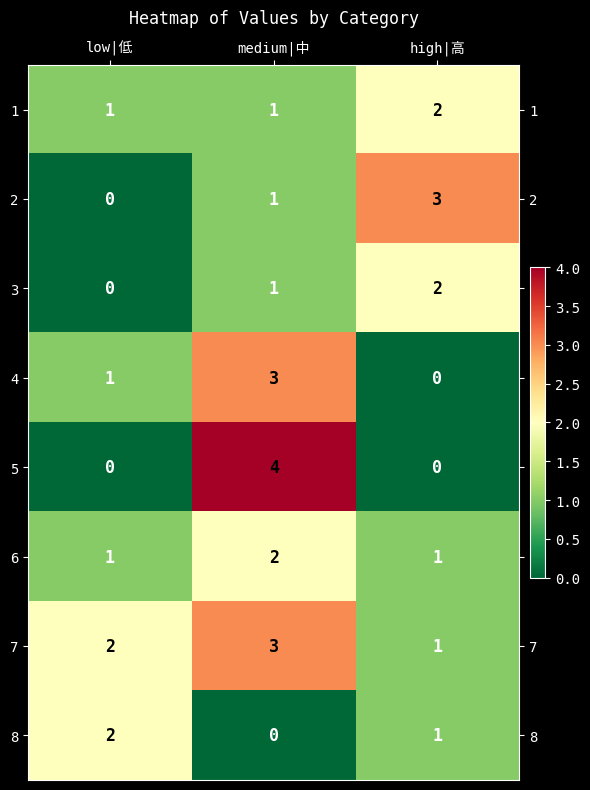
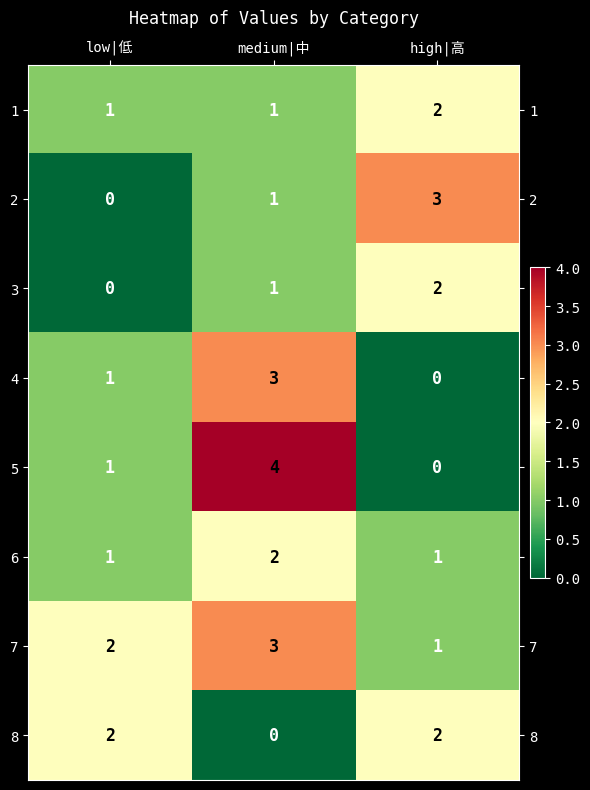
5, low|低: 0 -> 1
8, high|高: 1 -> 2
